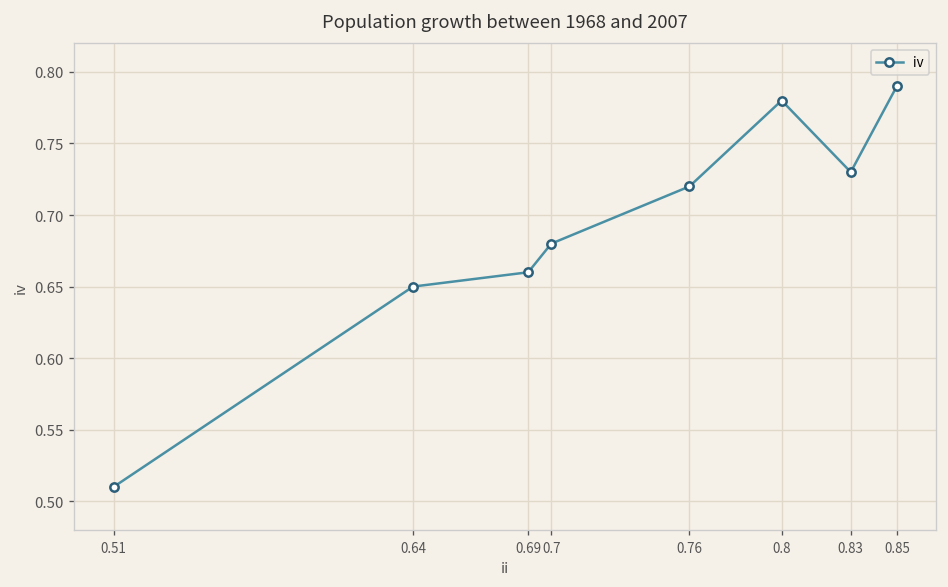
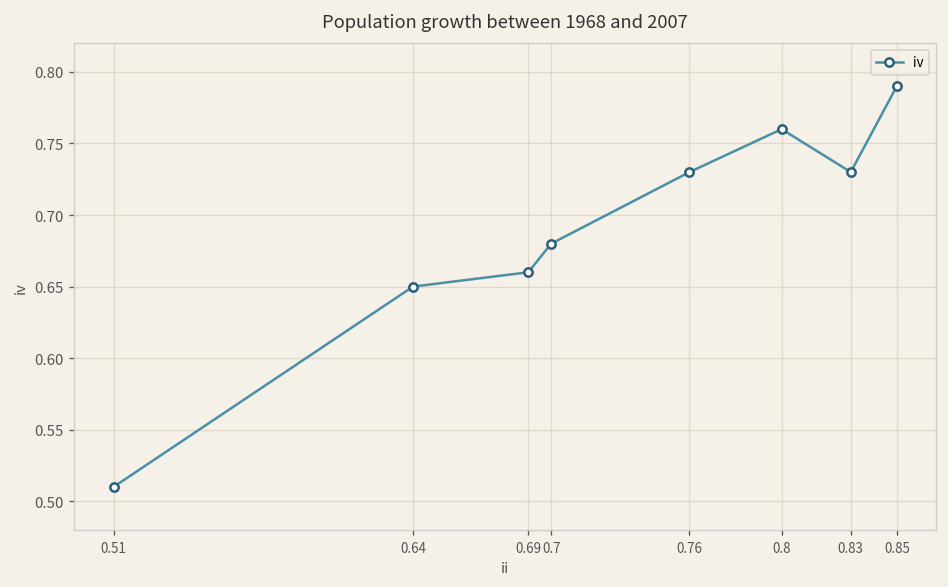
0.76: 0.72 -> 0.73
0.8: 0.78 -> 0.76
